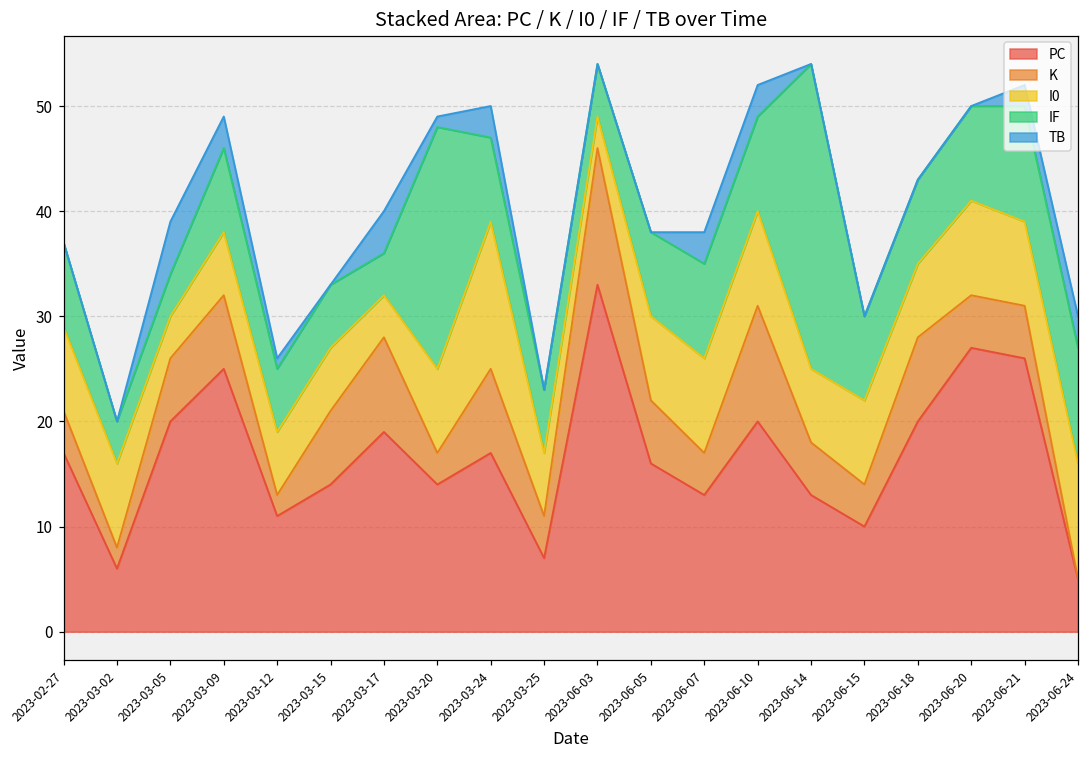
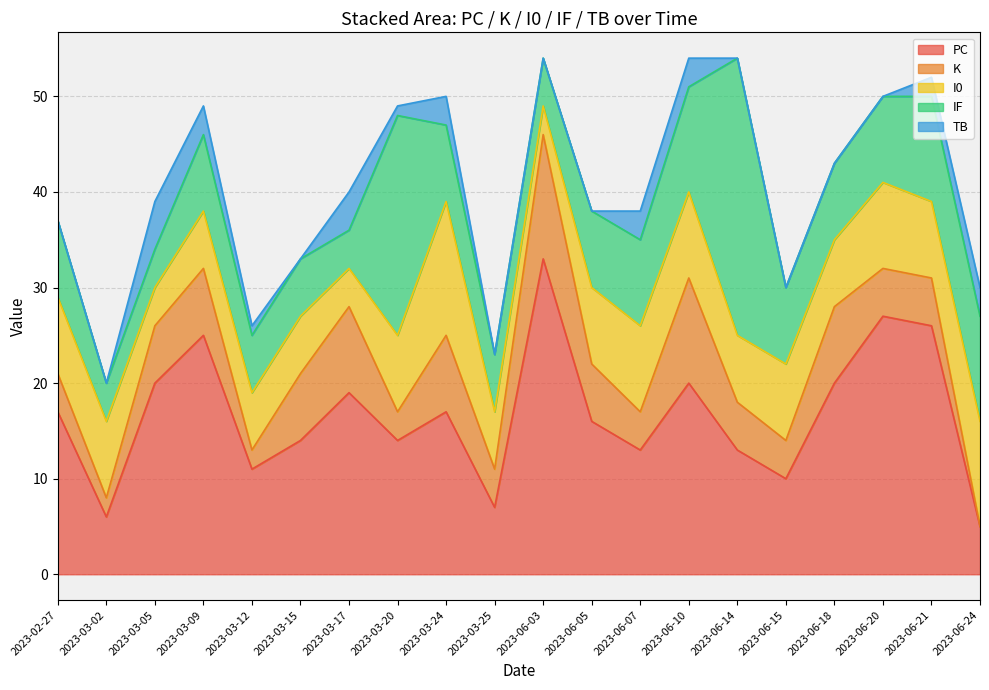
IF, 2023-06-10: 9 -> 11
